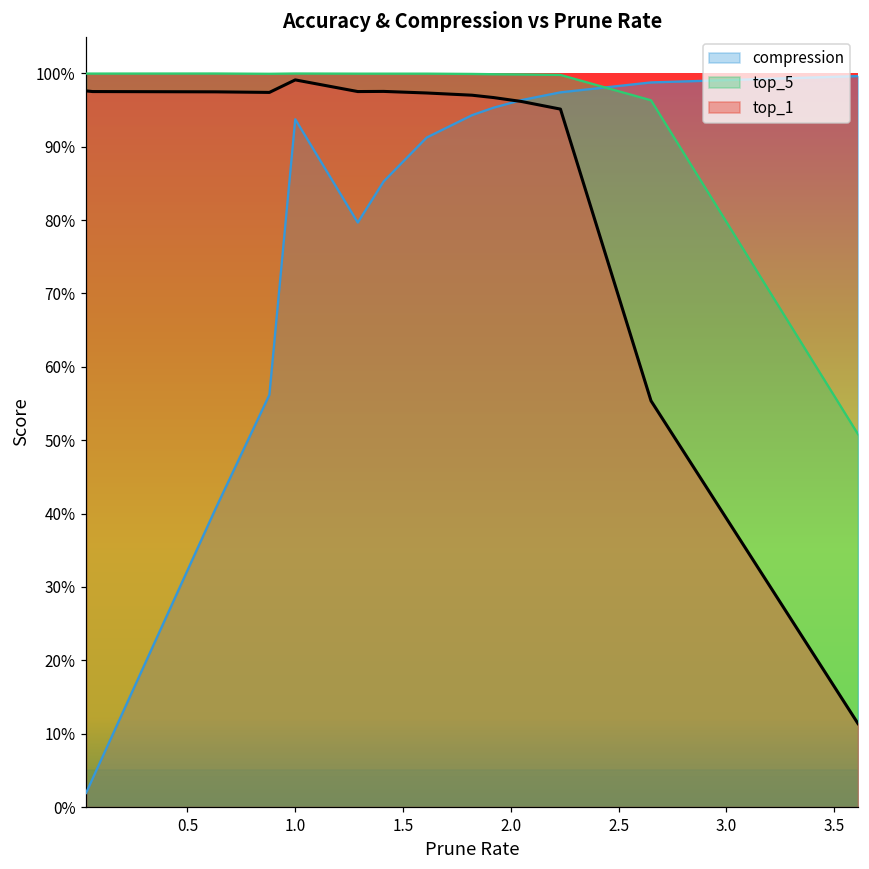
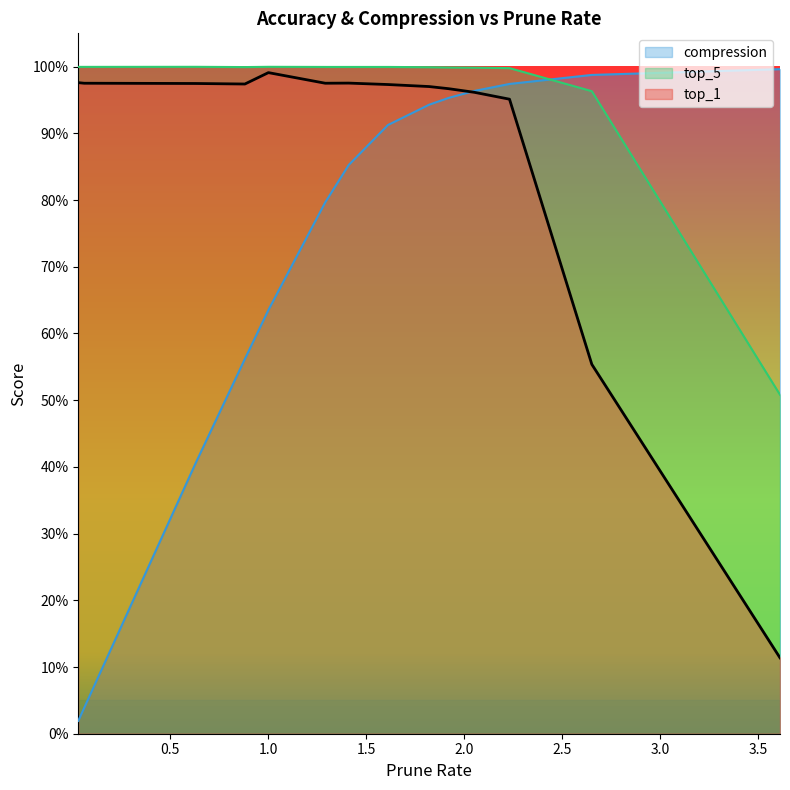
compression, 1.0: 94% -> 64%
